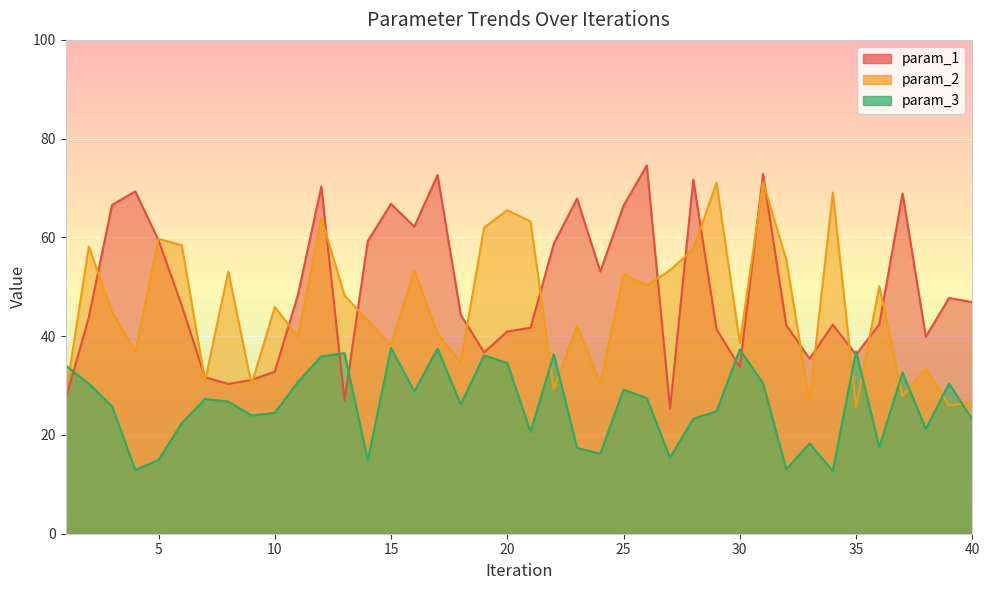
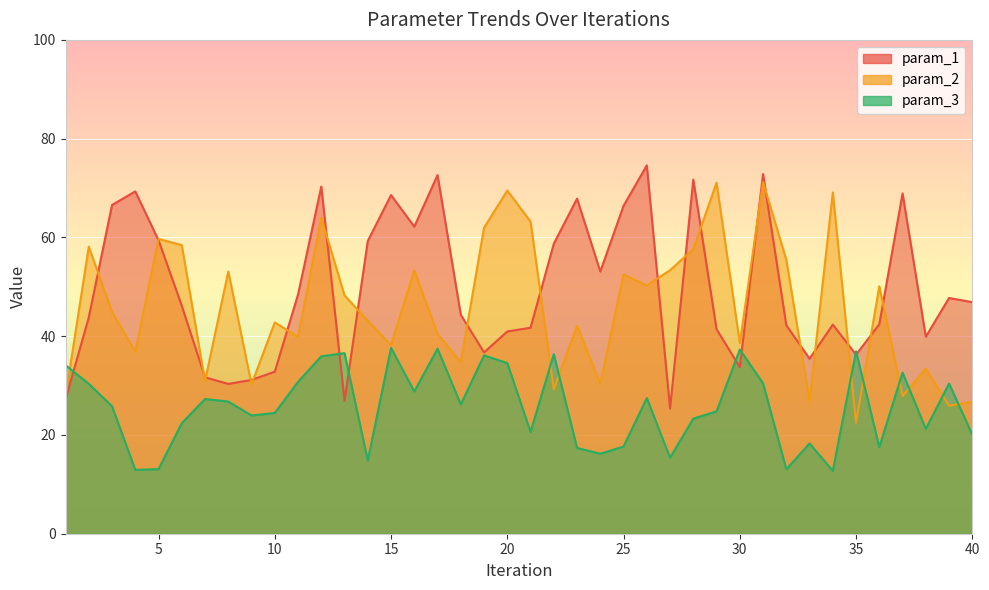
param_3, 5: 15 -> 13
param_2, 10: 46 -> 43
param_1, 15: 67 -> 69
param_2, 20: 66 -> 69
param_3, 25: 29 -> 18
param_2, 35: 25 -> 22
param_3, 40: 23 -> 20
